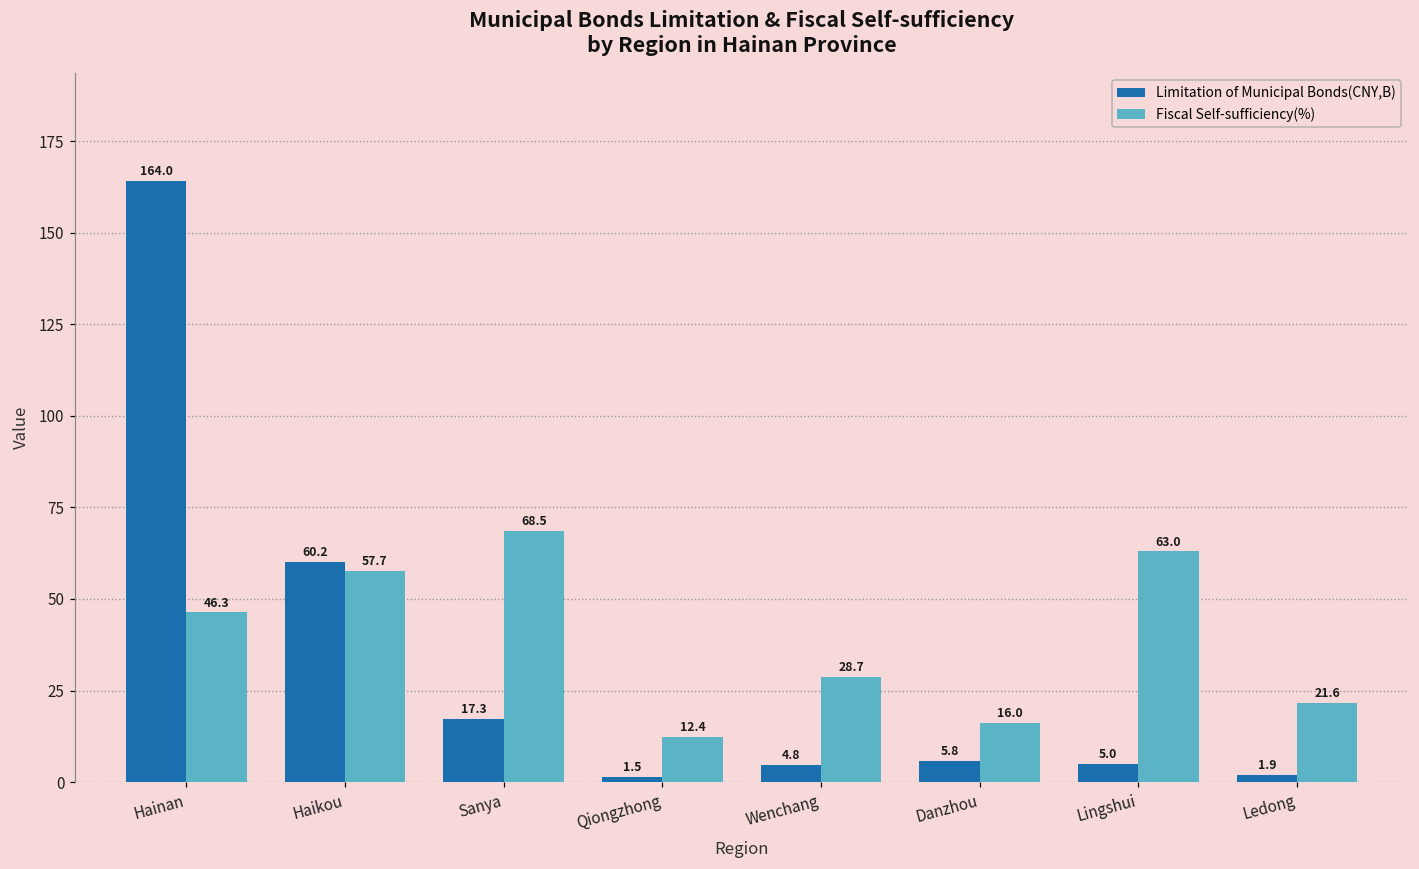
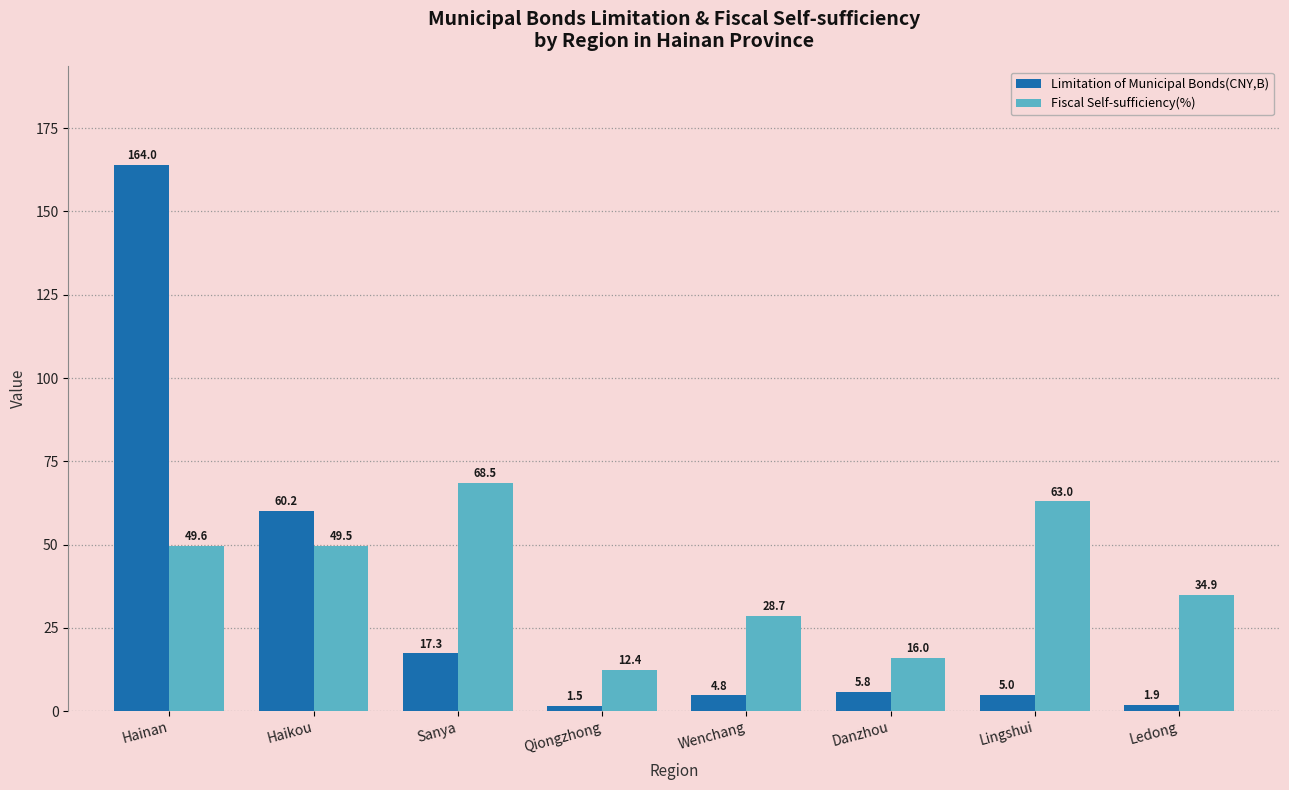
Fiscal Self-sufficiency(%), Hainan: 46.3 -> 49.6
Fiscal Self-sufficiency(%), Haikou: 57.7 -> 49.5
Fiscal Self-sufficiency(%), Ledong: 21.6 -> 34.9
